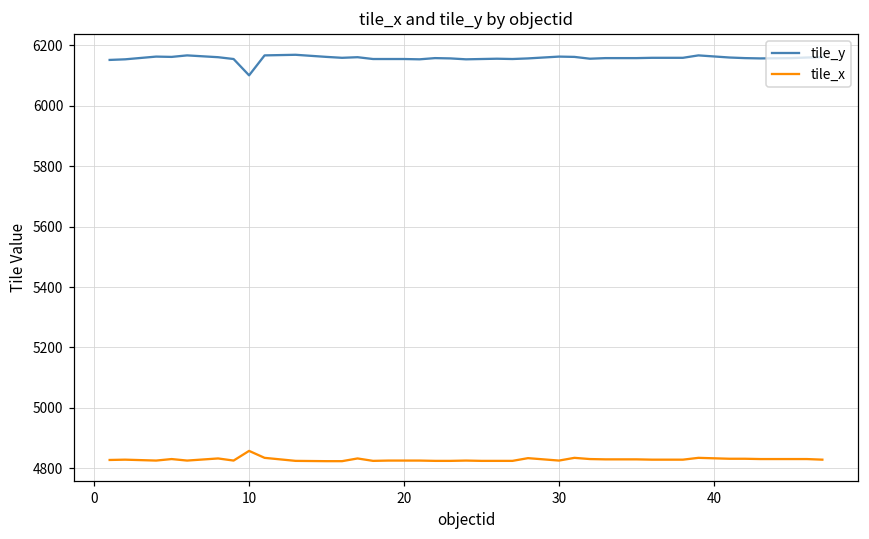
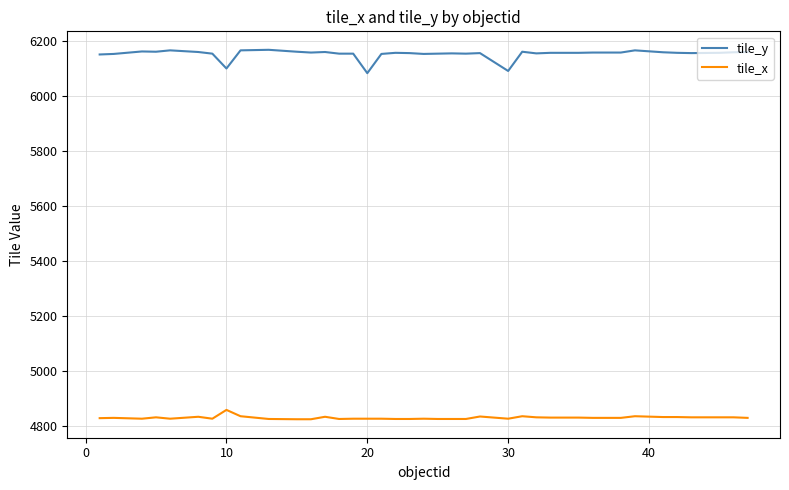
tile_y, 20: 6150 -> 6080
tile_y, 30: 6160 -> 6090
